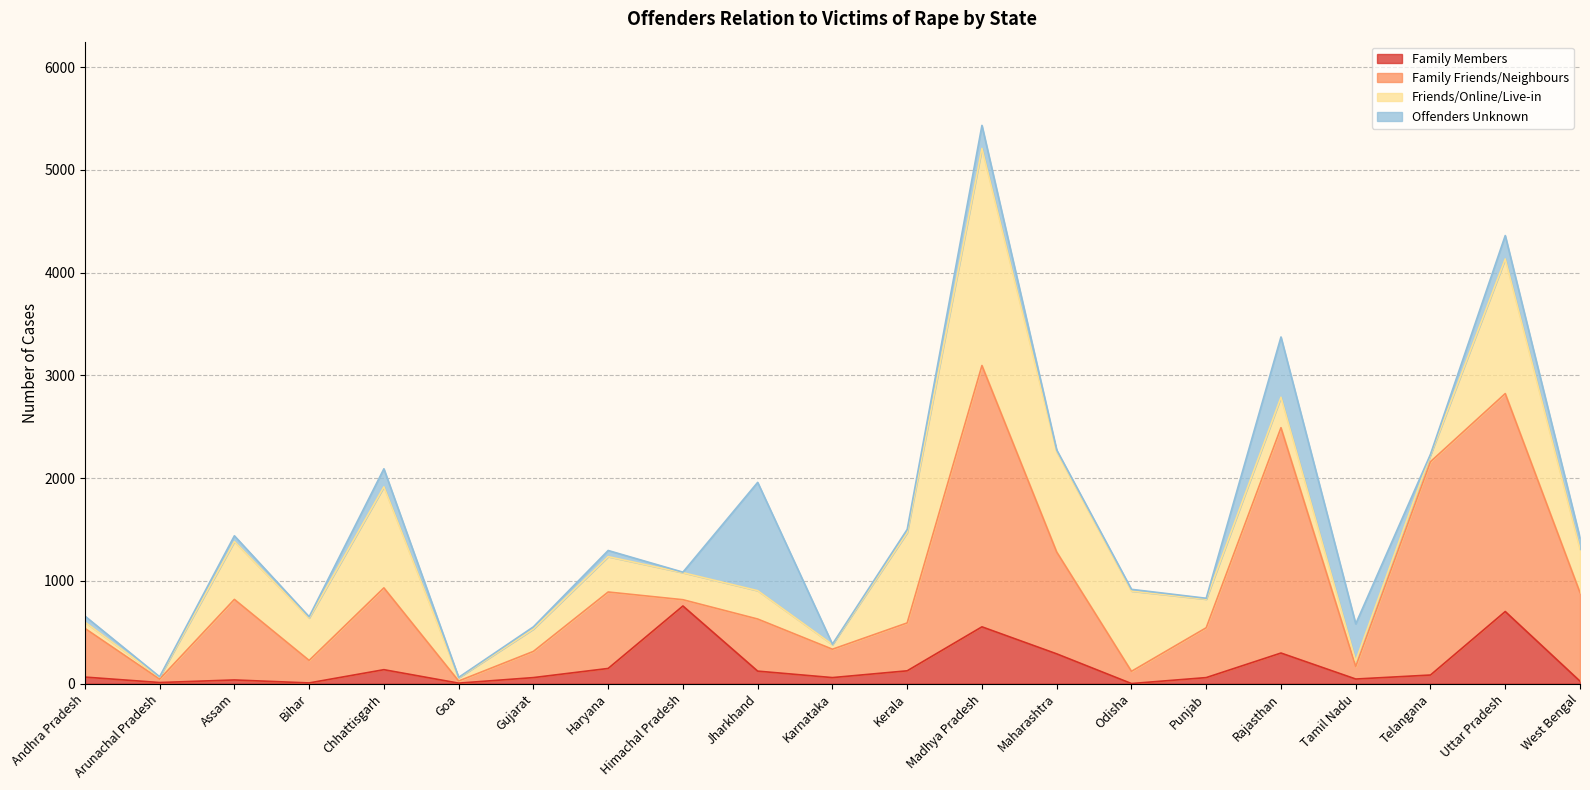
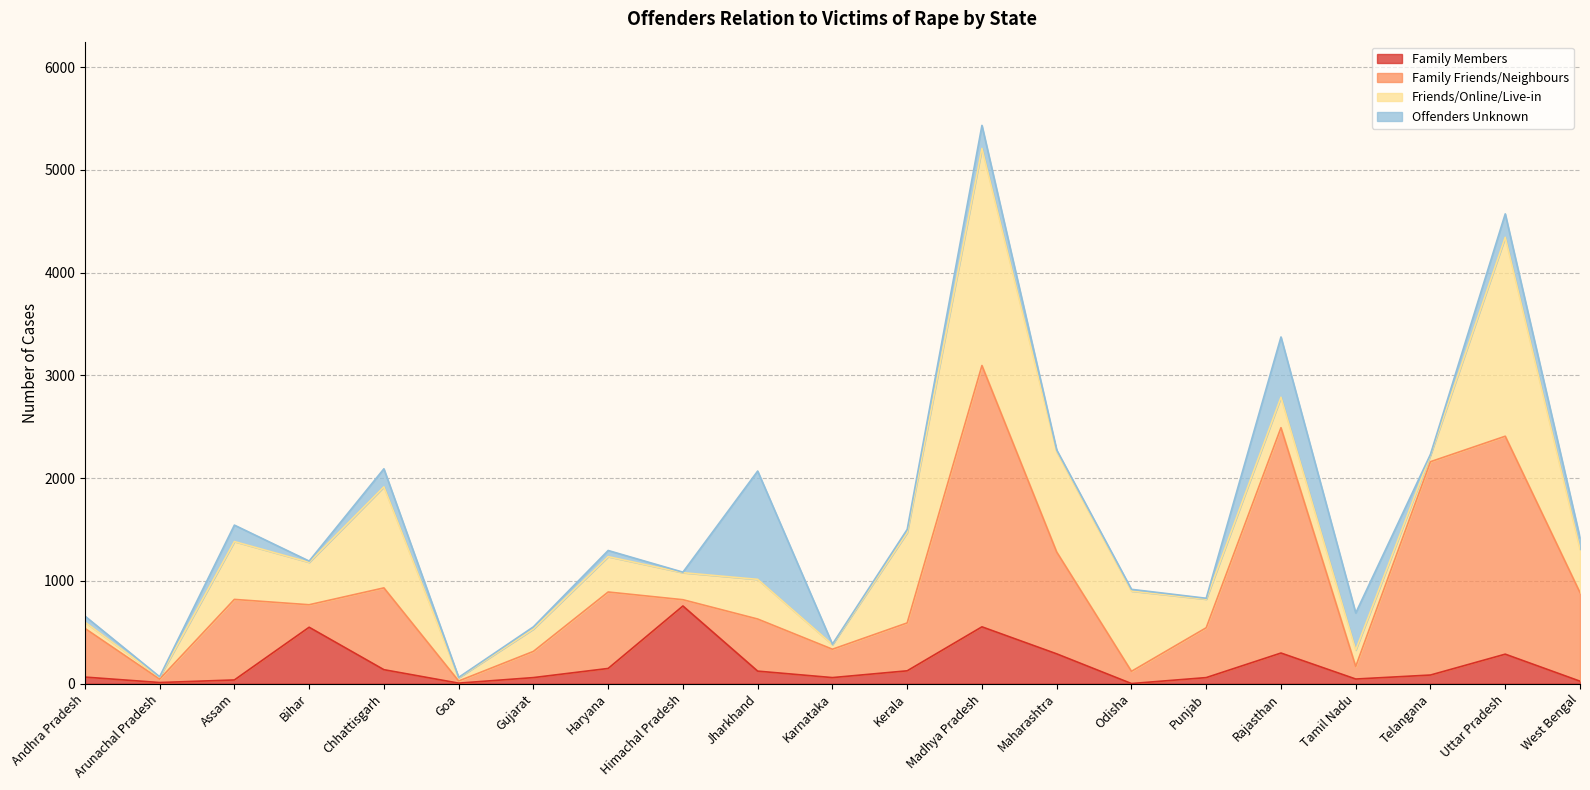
Offenders Unknown, Assam: 60 -> 160
Family Members, Bihar: 10 -> 550
Friends/Online/Live-in, Jharkhand: 280 -> 390
Friends/Online/Live-in, Tamil Nadu: 50 -> 160
Family Members, Uttar Pradesh: 700 -> 290
Friends/Online/Live-in, Uttar Pradesh: 1310 -> 1940
